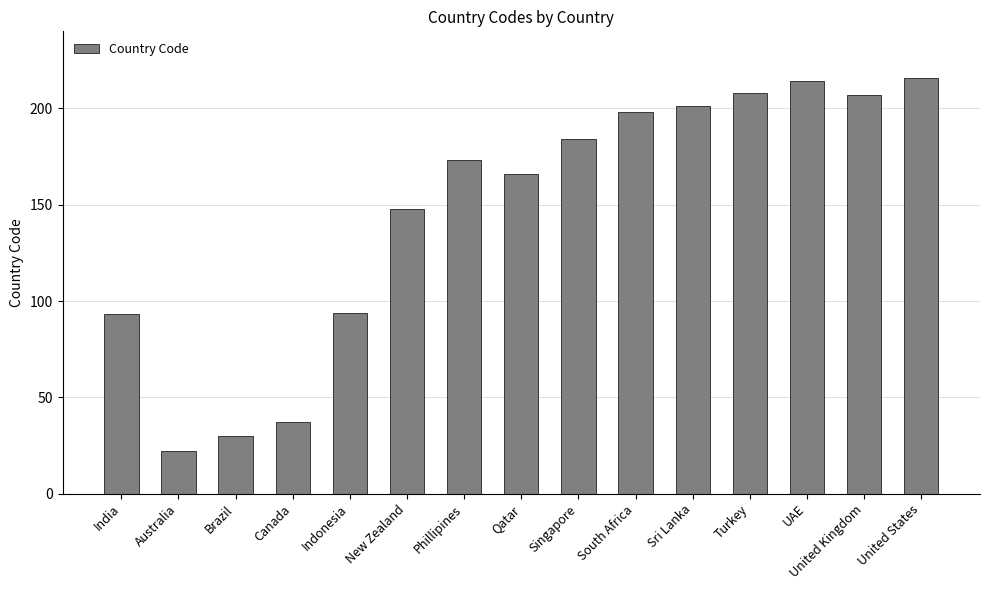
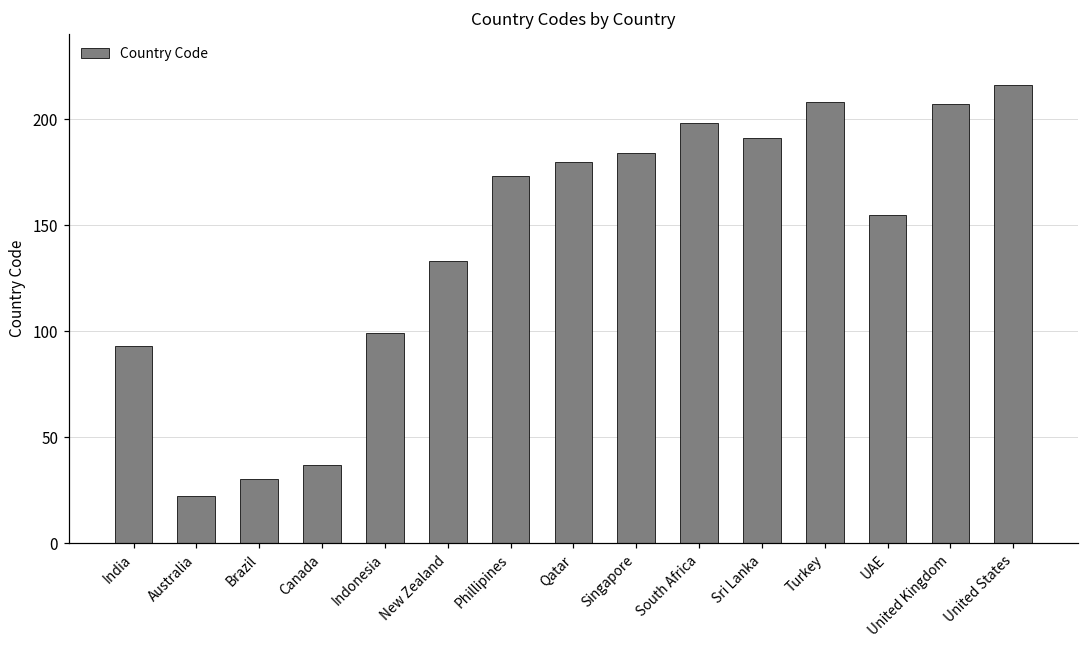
Indonesia: 94 -> 99
New Zealand: 148 -> 133
Qatar: 166 -> 180
Sri Lanka: 201 -> 191
UAE: 214 -> 155
